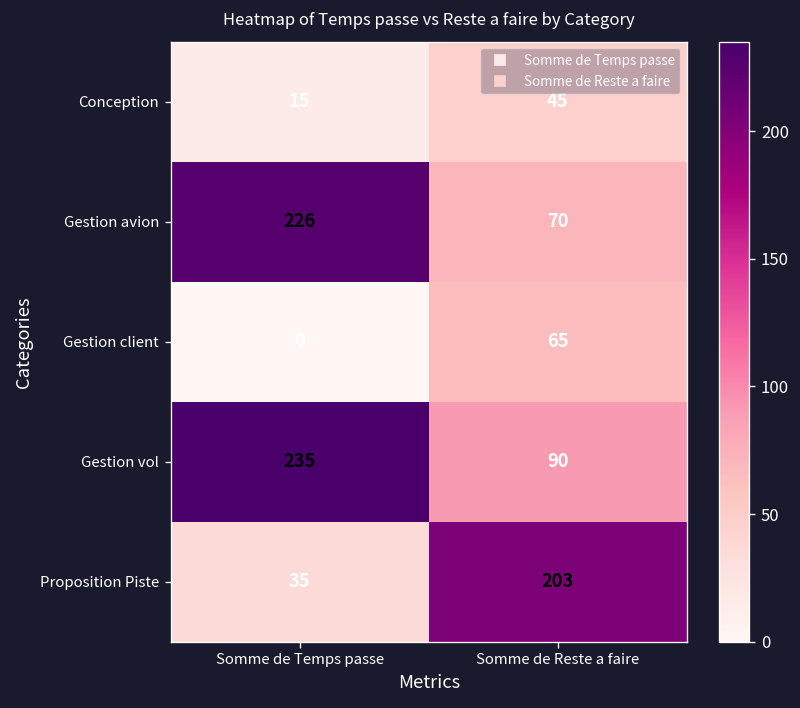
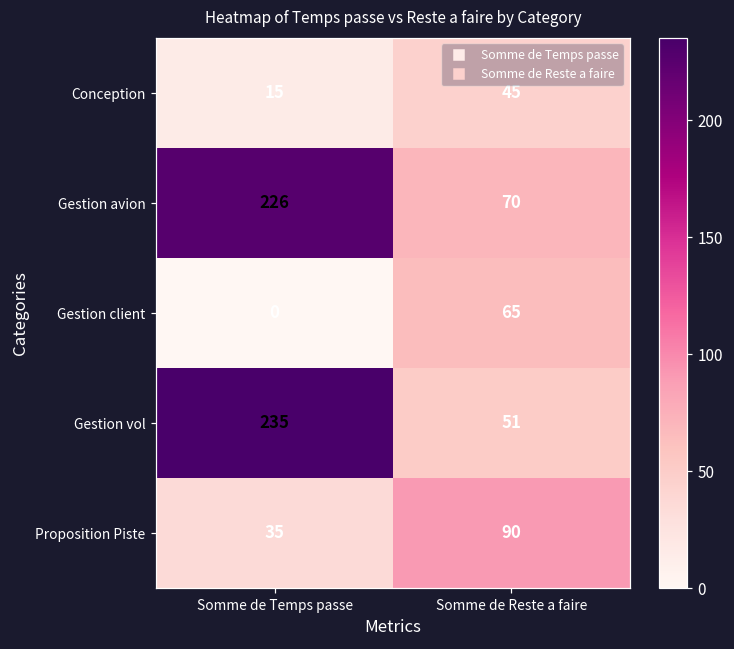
Gestion vol, Somme de Reste a faire: 90 -> 51
Proposition Piste, Somme de Reste a faire: 203 -> 90
